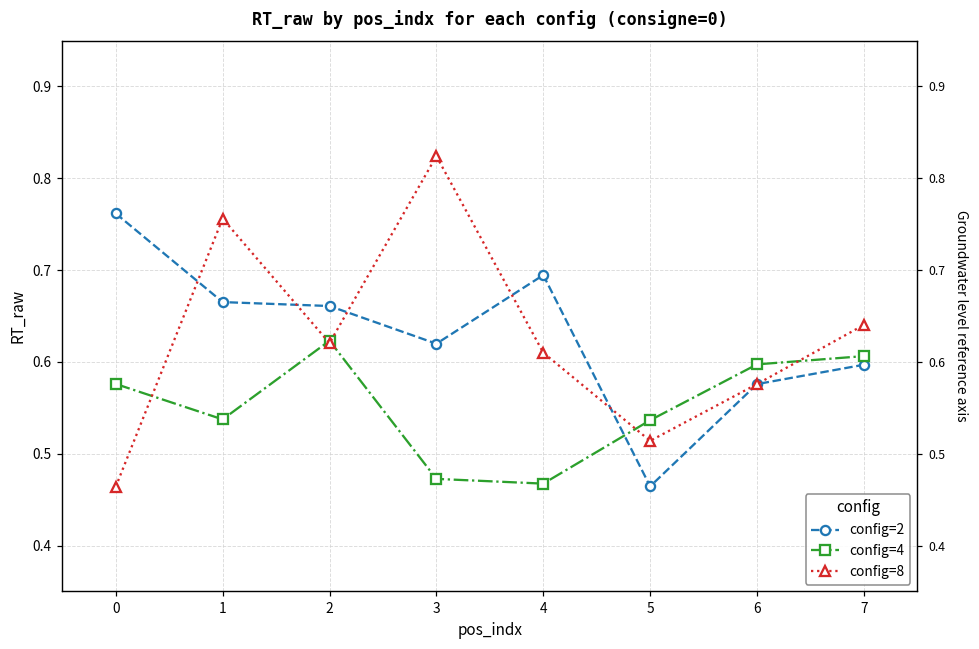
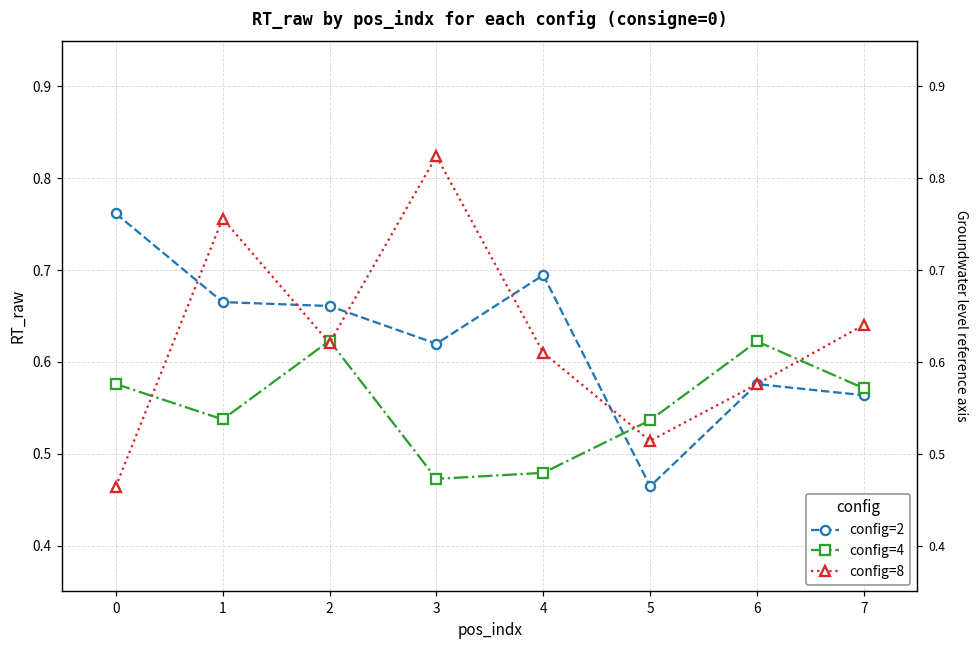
config=4, 4: 0.47 -> 0.48
config=4, 6: 0.60 -> 0.62
config=2, 7: 0.60 -> 0.56
config=4, 7: 0.61 -> 0.57
